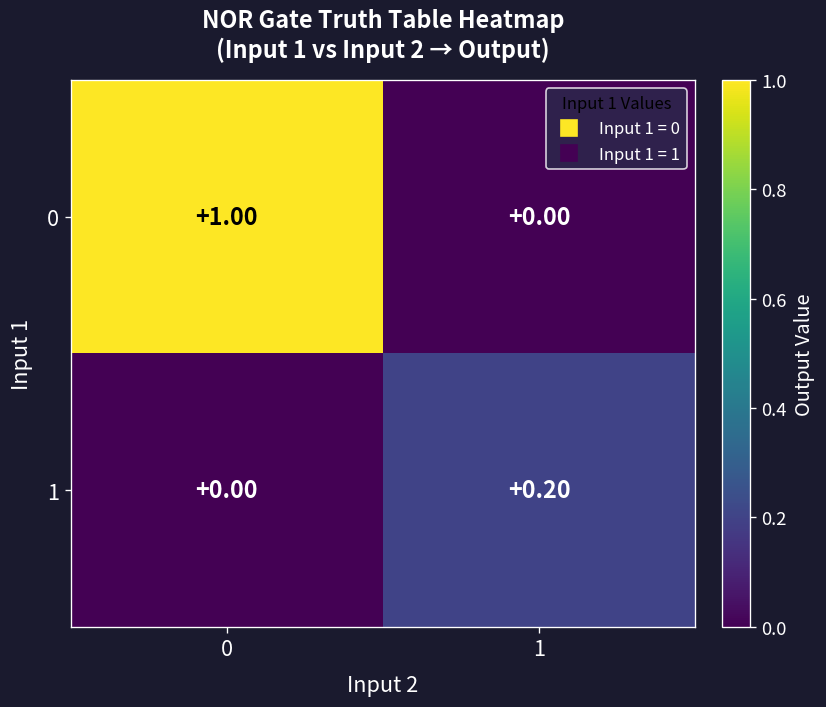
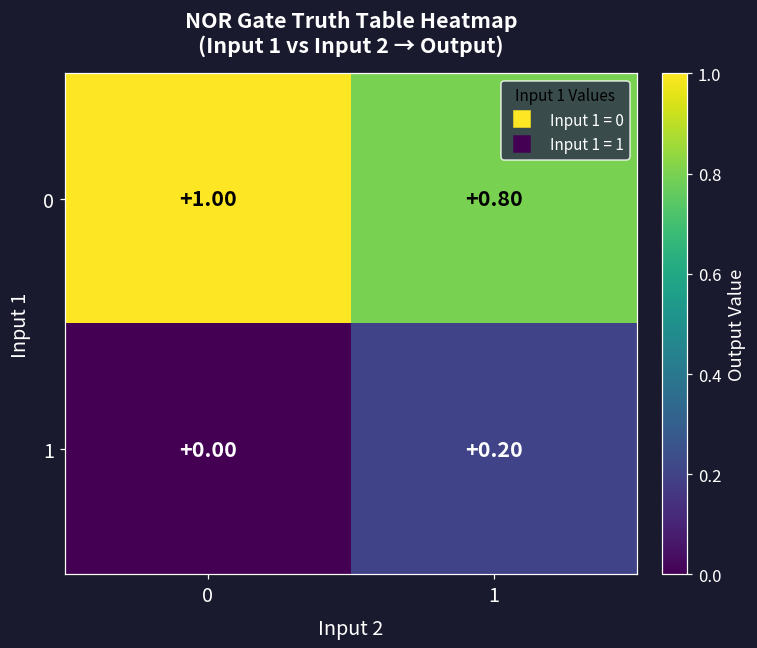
0, 1: +0.00 -> +0.80
